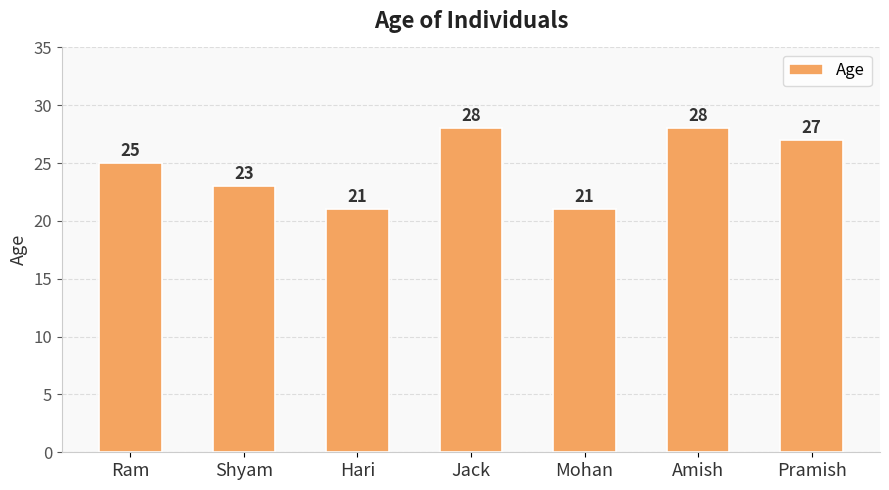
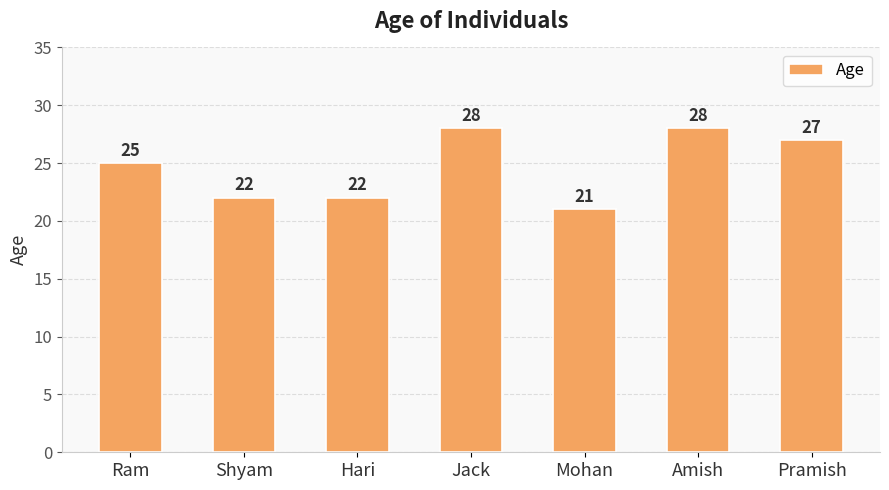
Shyam: 23 -> 22
Hari: 21 -> 22
